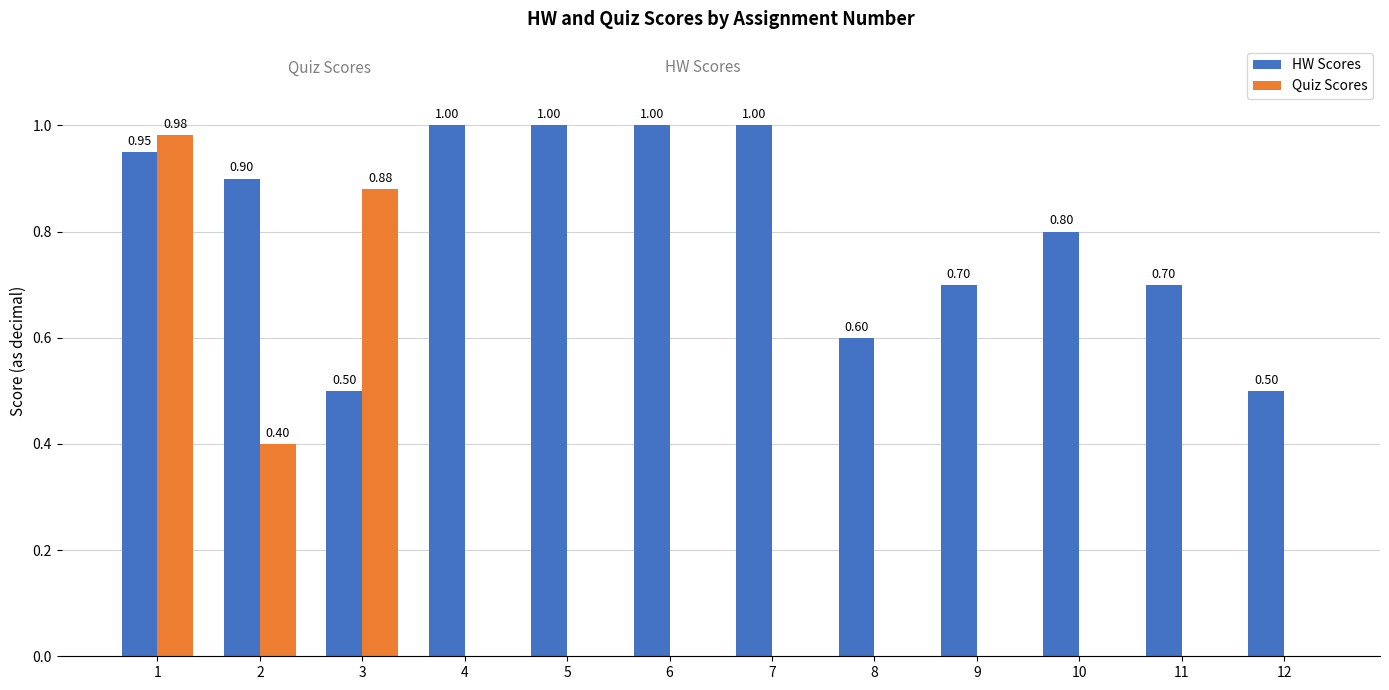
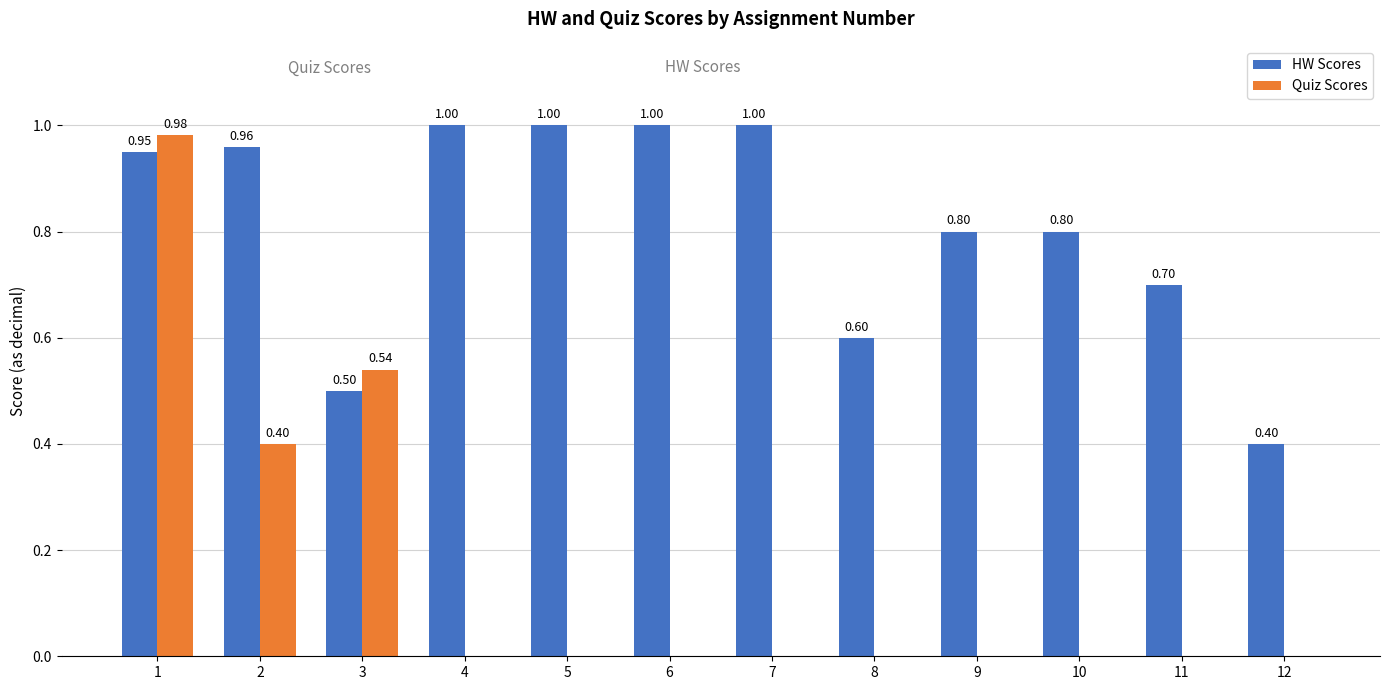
HW Scores, 2: 0.90 -> 0.96
Quiz Scores, 3: 0.88 -> 0.54
HW Scores, 9: 0.70 -> 0.80
HW Scores, 12: 0.50 -> 0.40
